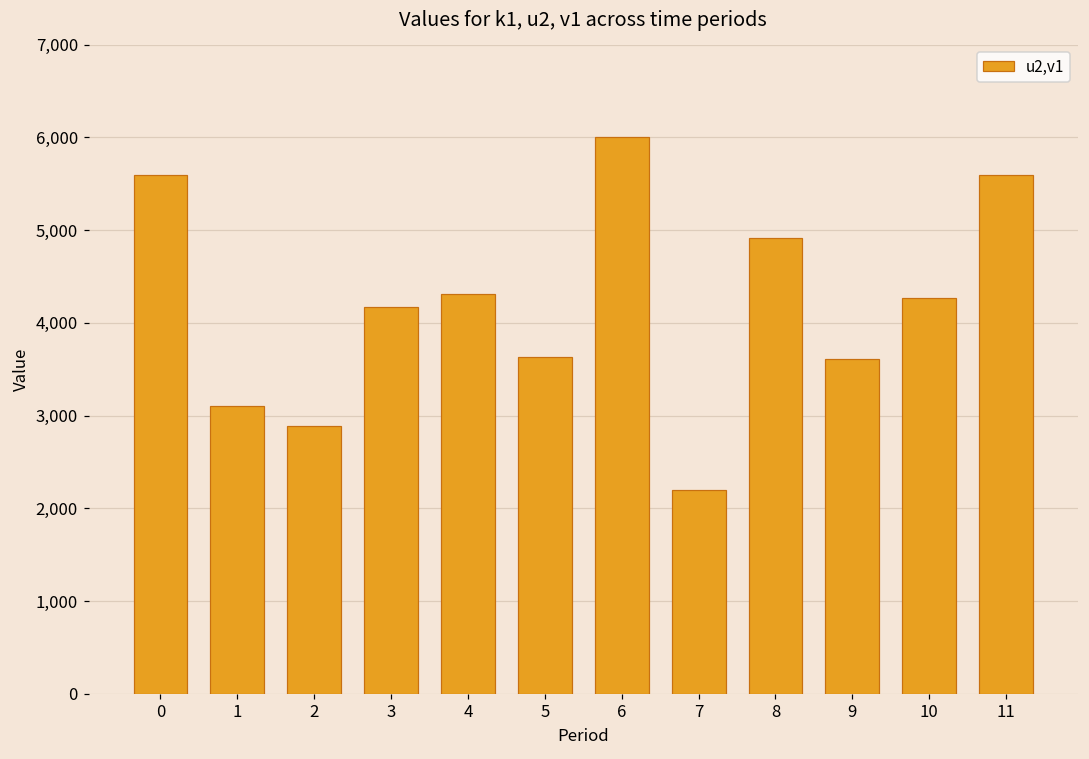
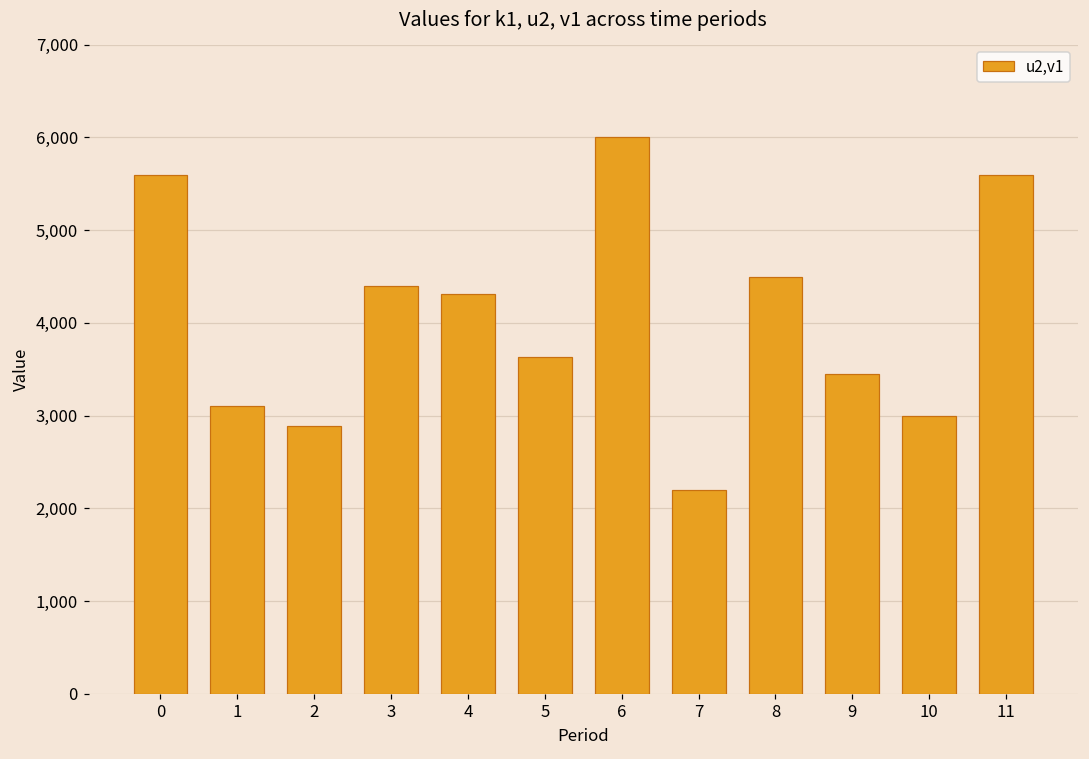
3: 4,200 -> 4,400
8: 4,900 -> 4,500
9: 3,600 -> 3,500
10: 4,300 -> 3,000
